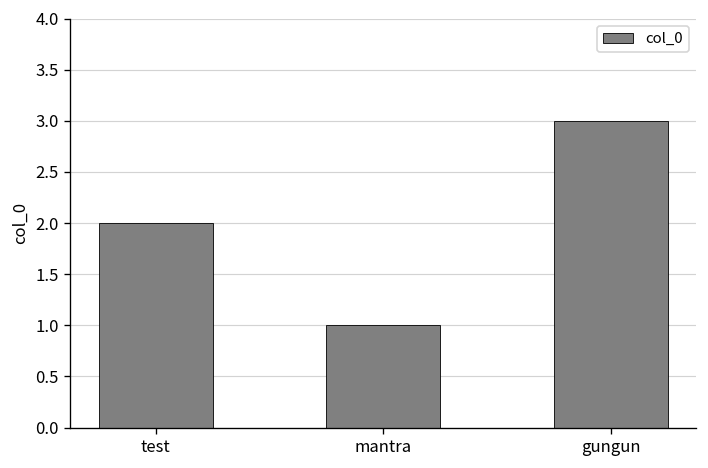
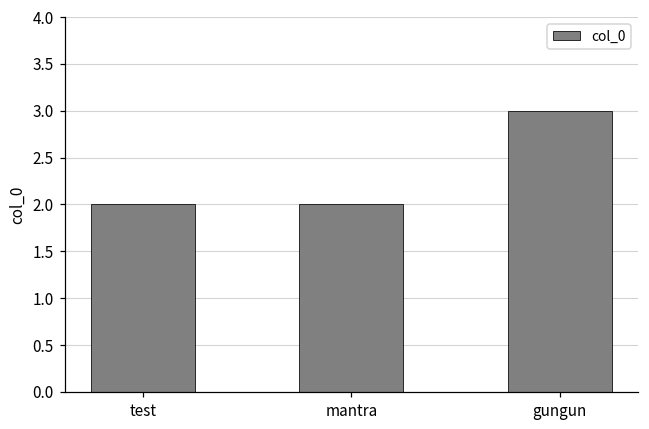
mantra: 1 -> 2
